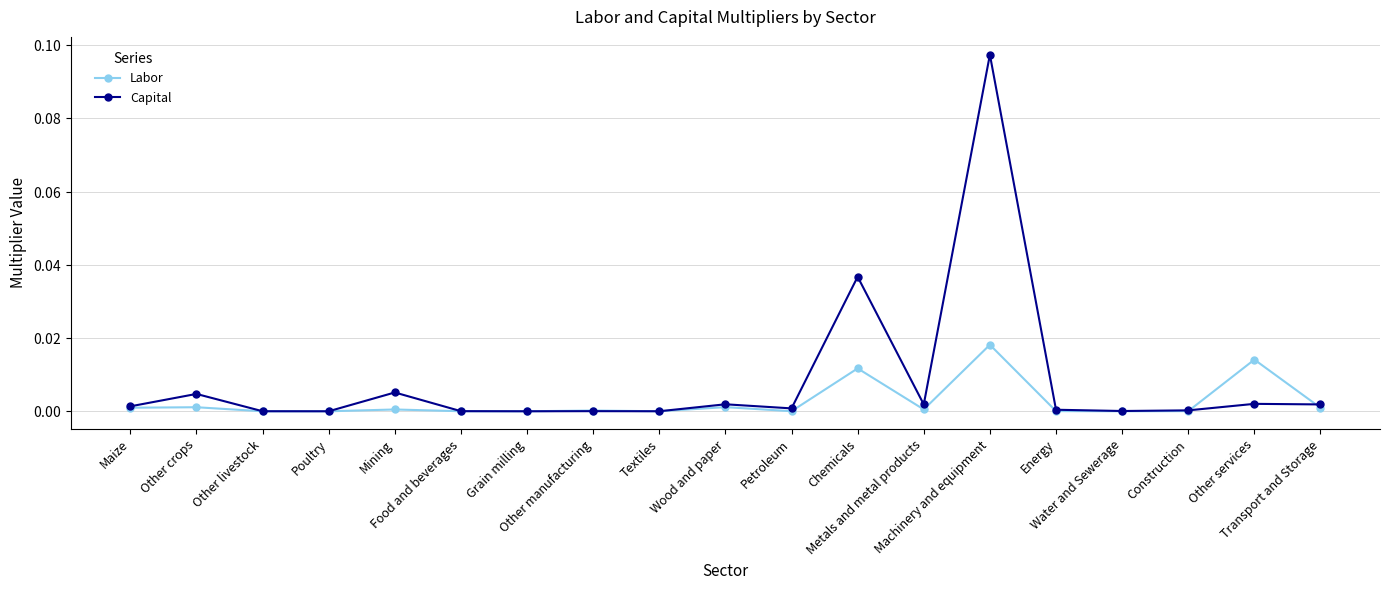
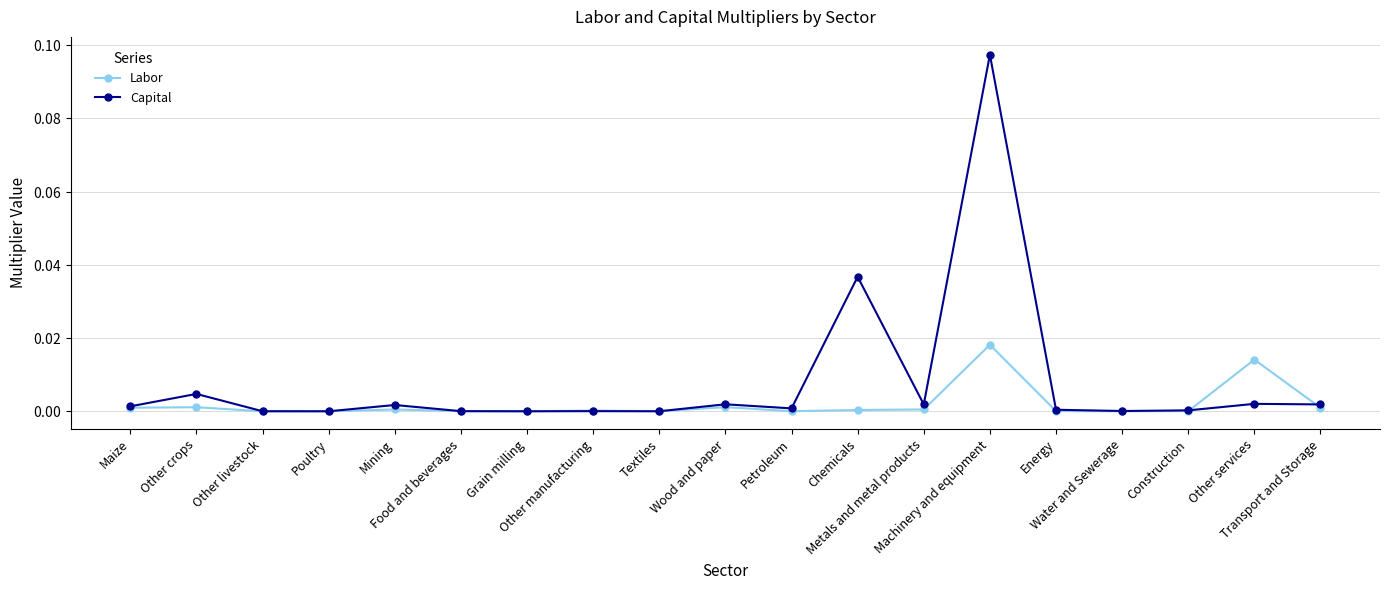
Capital, Mining: 0.005 -> 0.002
Labor, Chemicals: 0.012 -> 0.000
